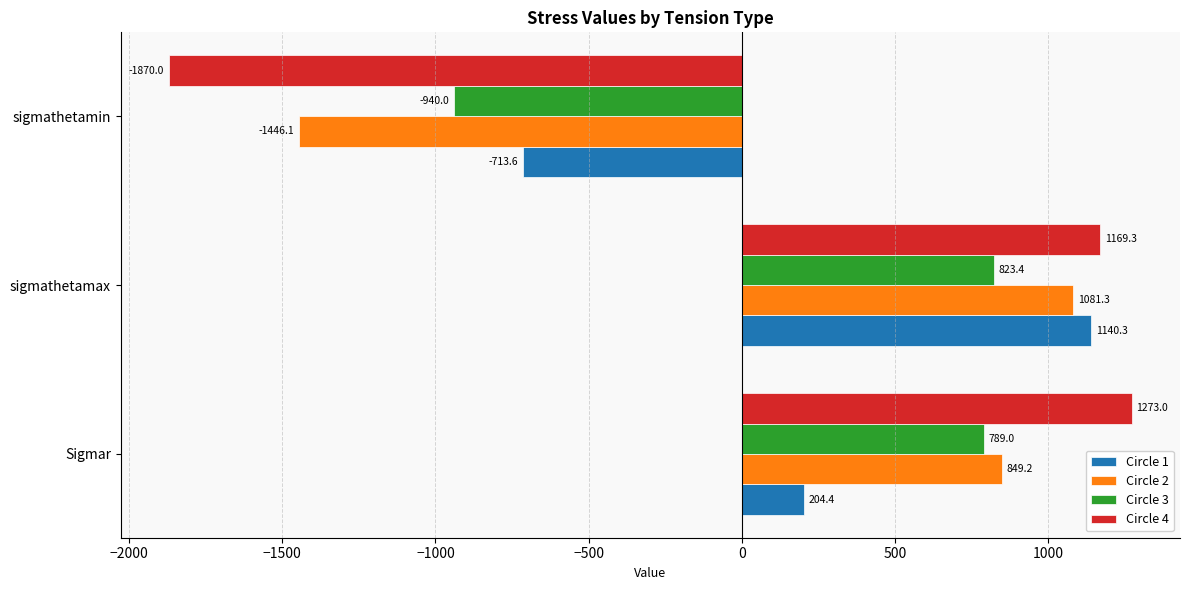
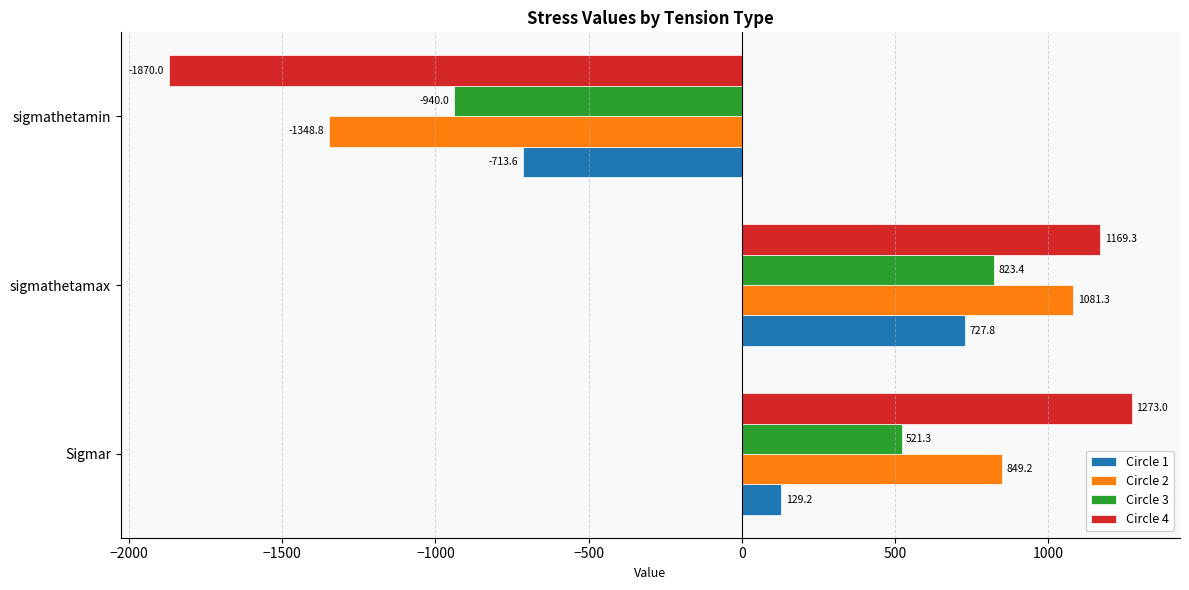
Circle 2, sigmathetamin: -1446.1 -> -1348.8
Circle 1, sigmathetamax: 1140.3 -> 727.8
Circle 3, Sigmar: 789.0 -> 521.3
Circle 1, Sigmar: 204.4 -> 129.2
